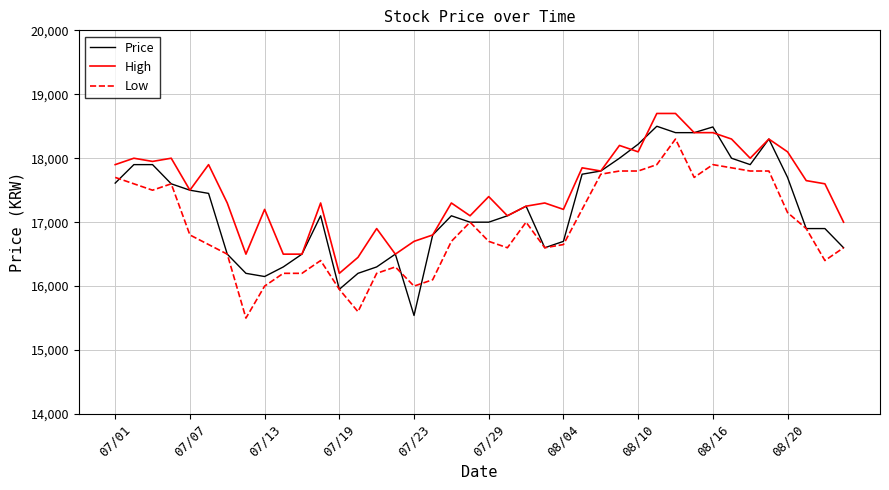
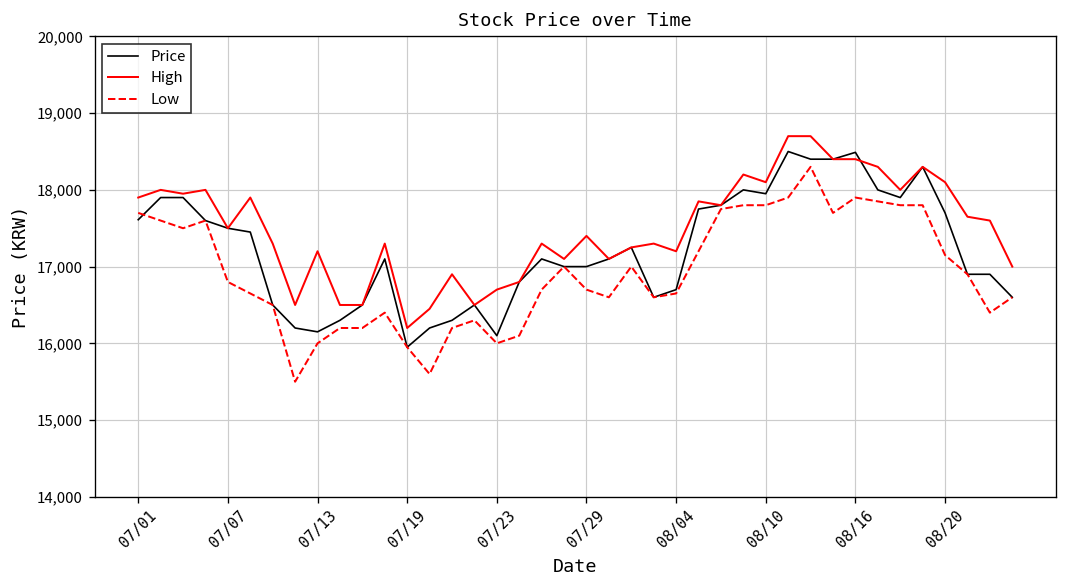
Price, 07/23: 15,500 -> 16,100
Price, 08/10: 18,200 -> 18,000
